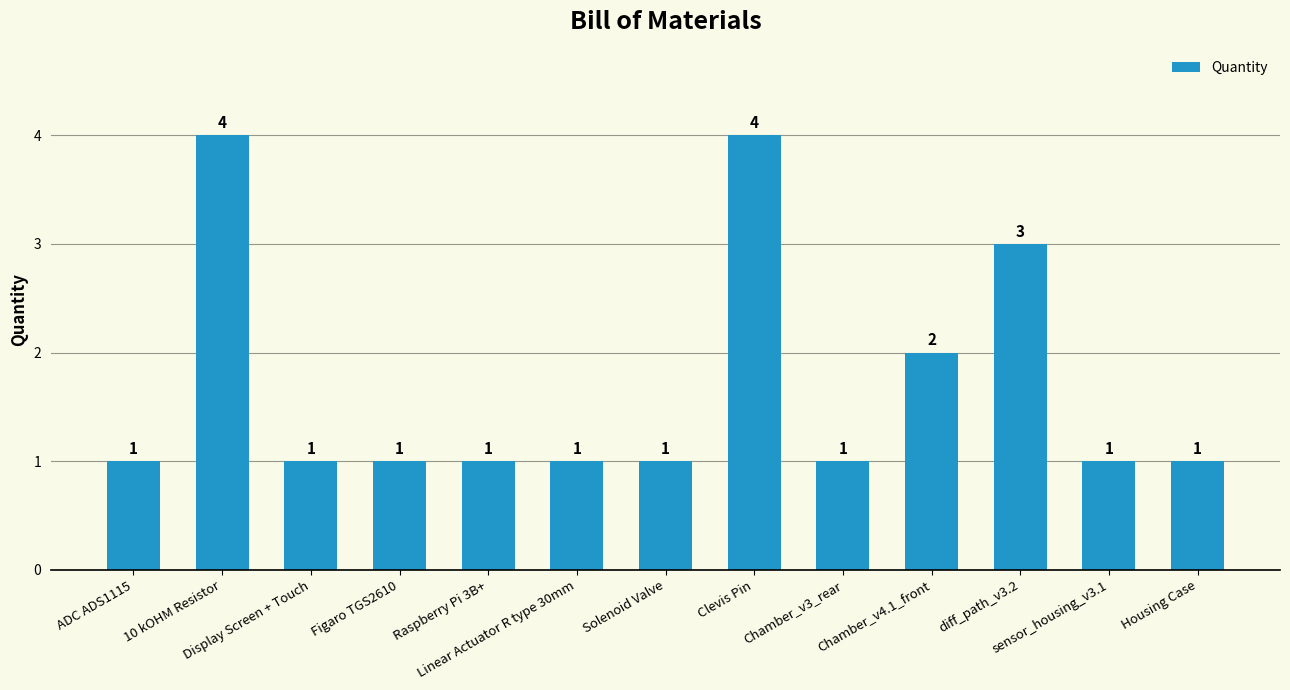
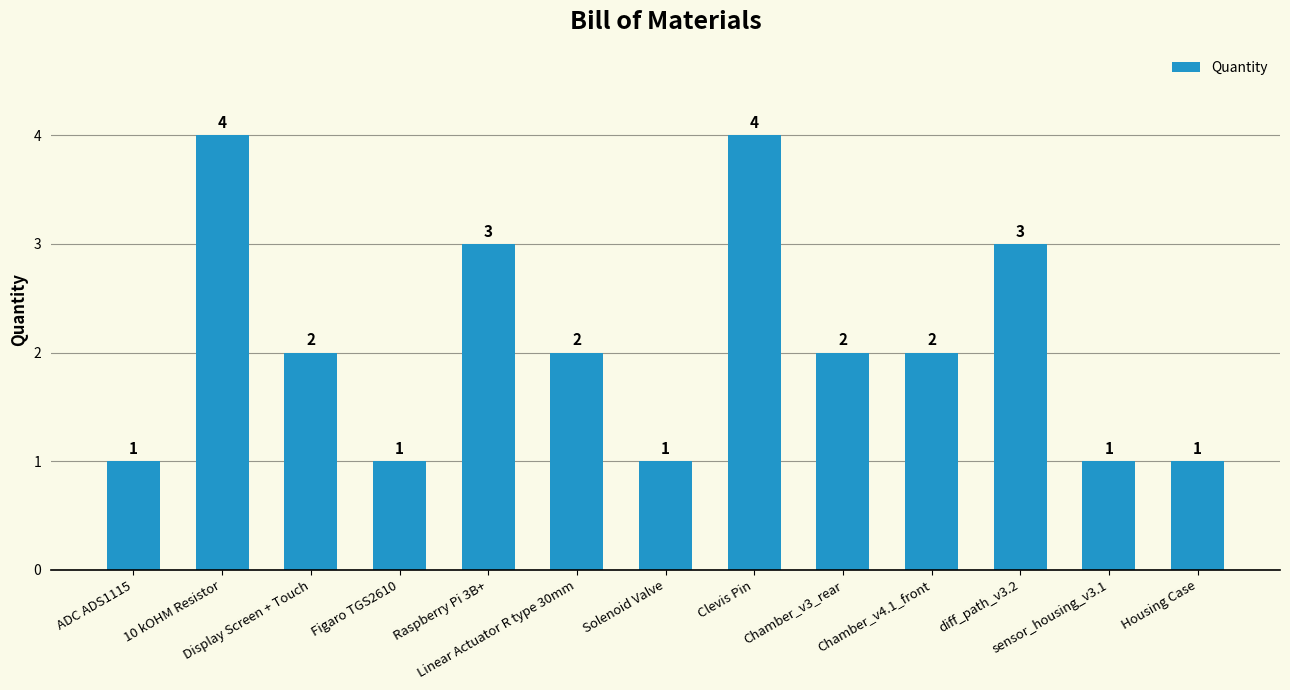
Display Screen + Touch: 1 -> 2
Raspberry Pi 3B+: 1 -> 3
Linear Actuator R type 30mm: 1 -> 2
Chamber_v3_rear: 1 -> 2
